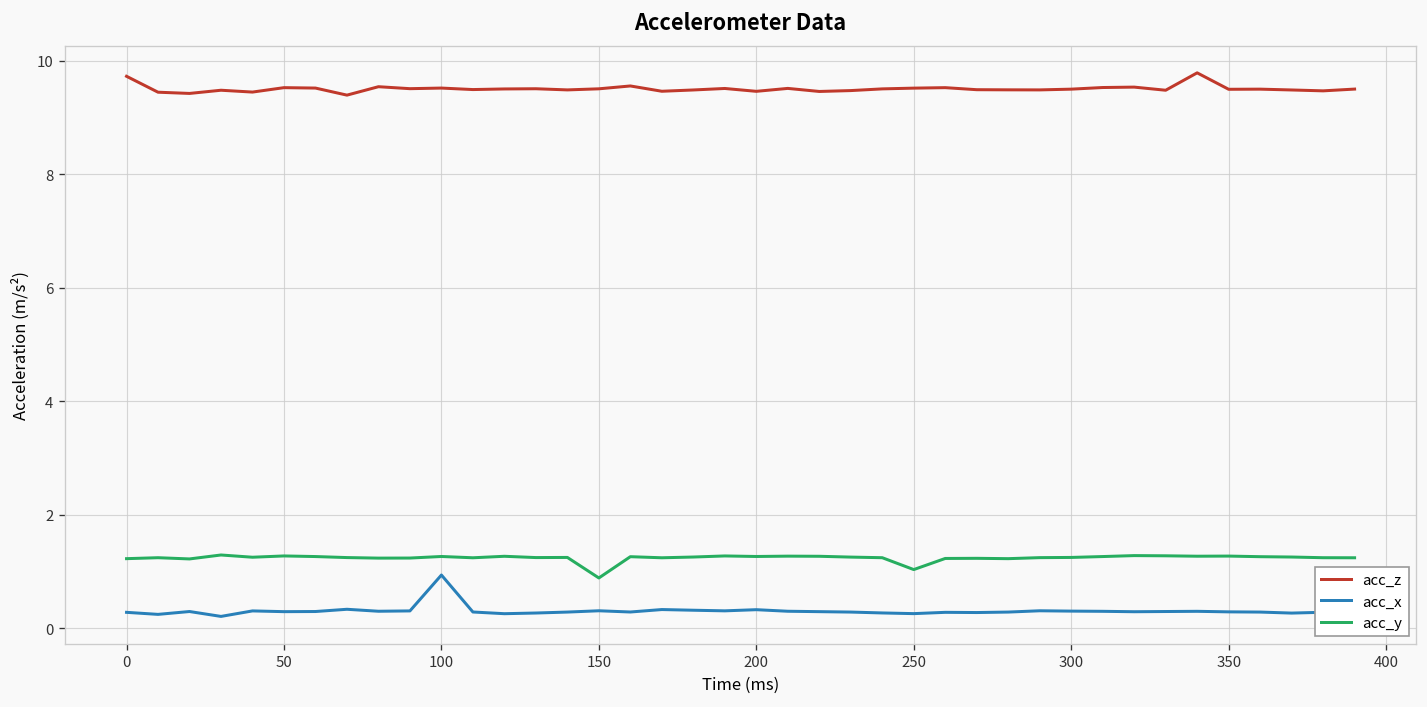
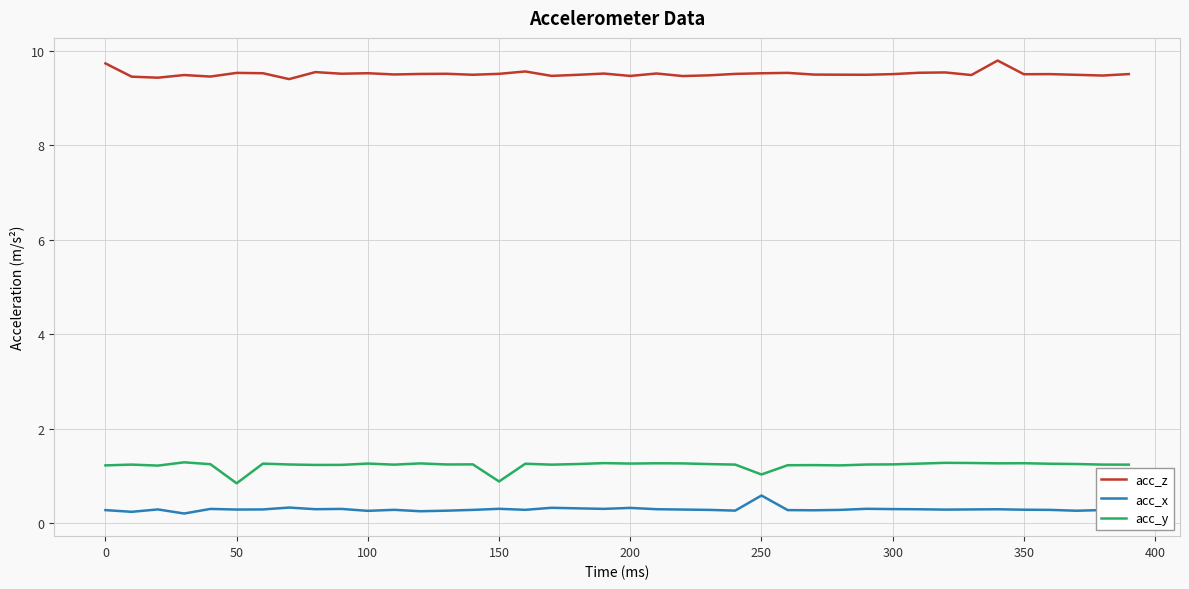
acc_y, 50: 1.3 -> 0.8
acc_x, 100: 0.9 -> 0.3
acc_x, 250: 0.3 -> 0.6
